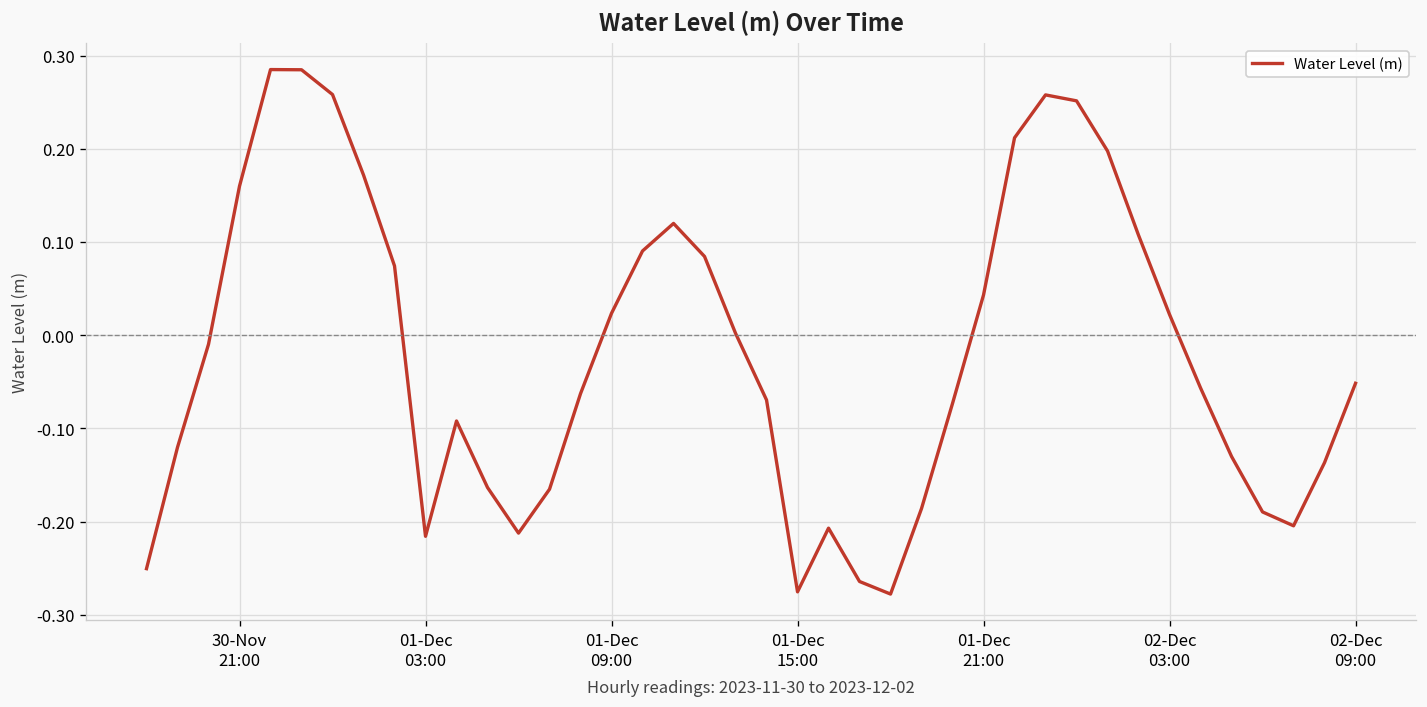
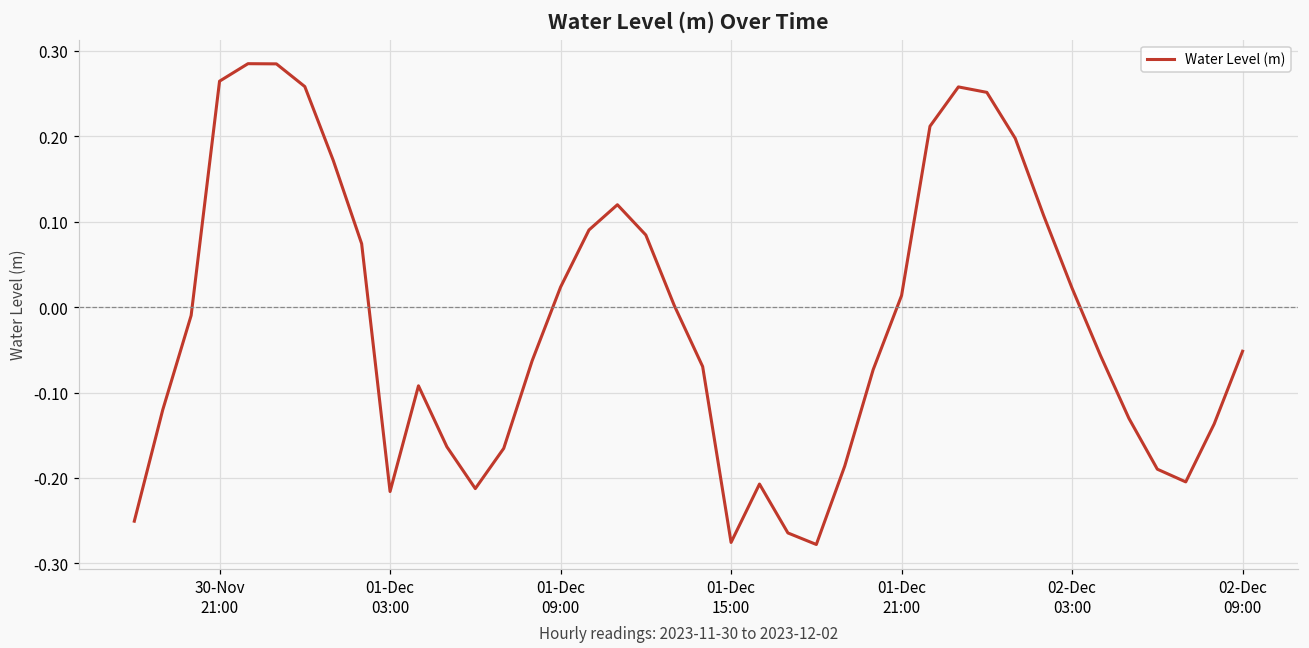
30-Nov 21:00: 0.16 -> 0.26
01-Dec 21:00: 0.04 -> 0.01
